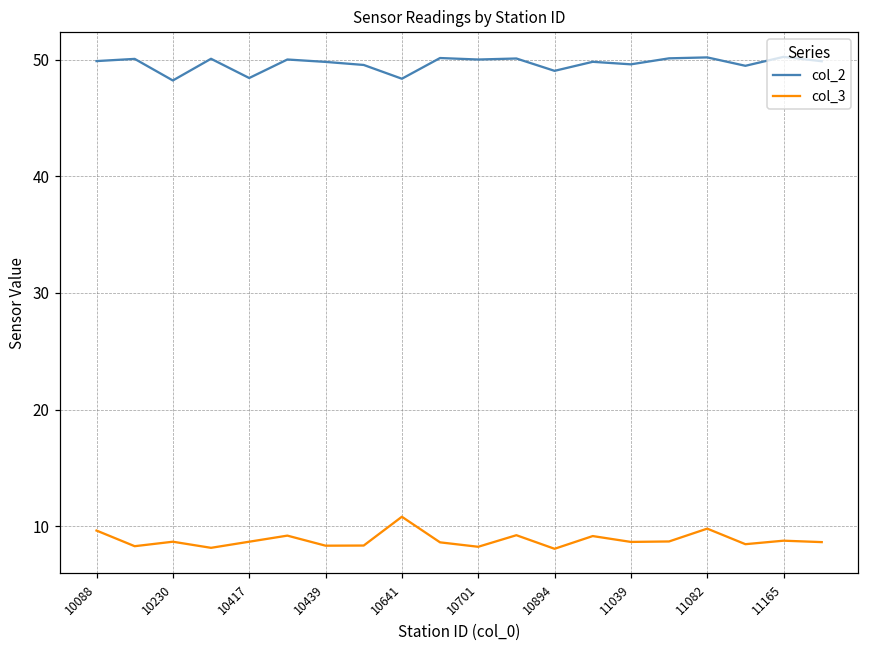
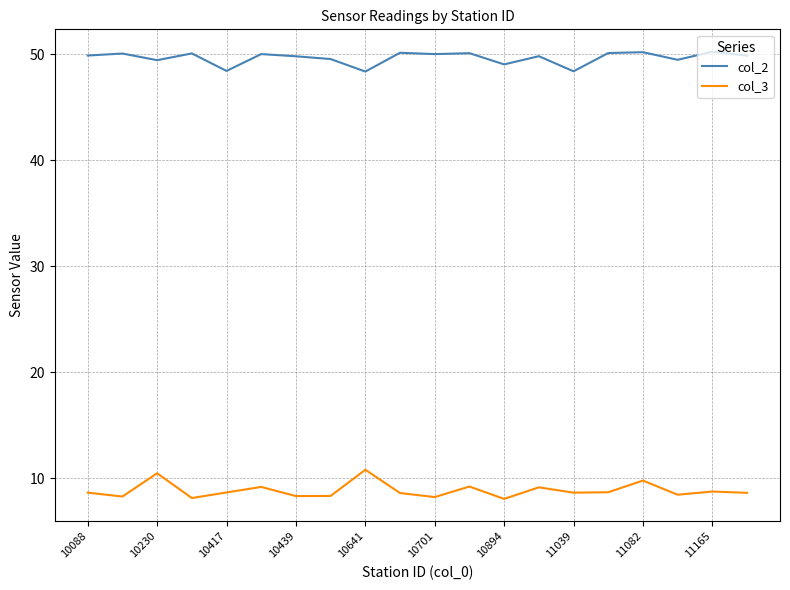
col_3, 10088: 9.6 -> 8.7
col_2, 10230: 48.2 -> 49.4
col_3, 10230: 8.7 -> 10.5
col_2, 11039: 49.6 -> 48.4
